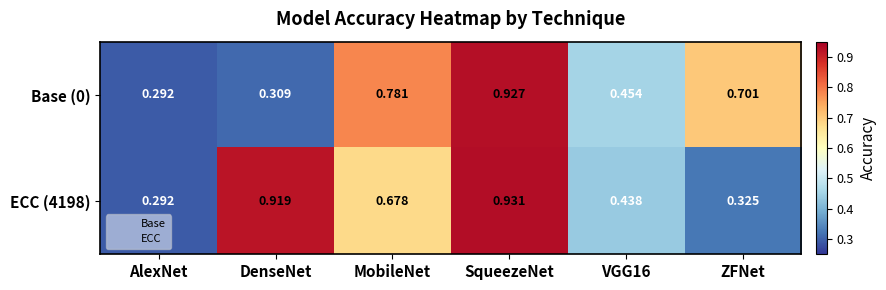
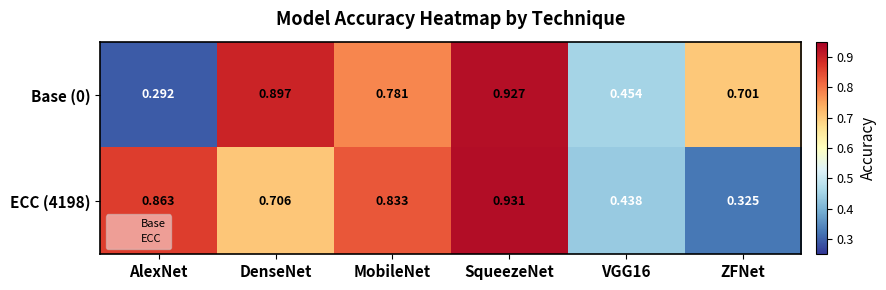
Base (0), DenseNet: 0.309 -> 0.897
ECC (4198), AlexNet: 0.292 -> 0.863
ECC (4198), DenseNet: 0.919 -> 0.706
ECC (4198), MobileNet: 0.678 -> 0.833
